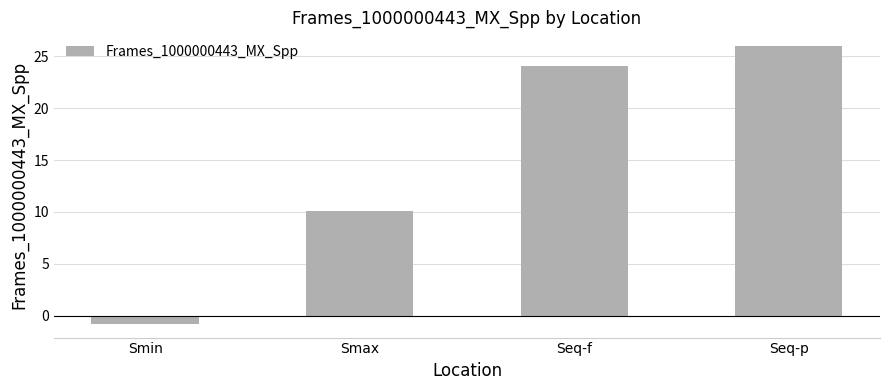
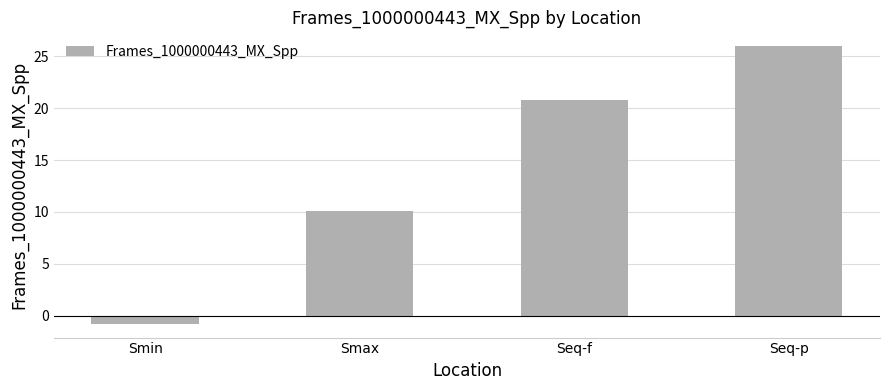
Seq-f: 24.1 -> 20.8
